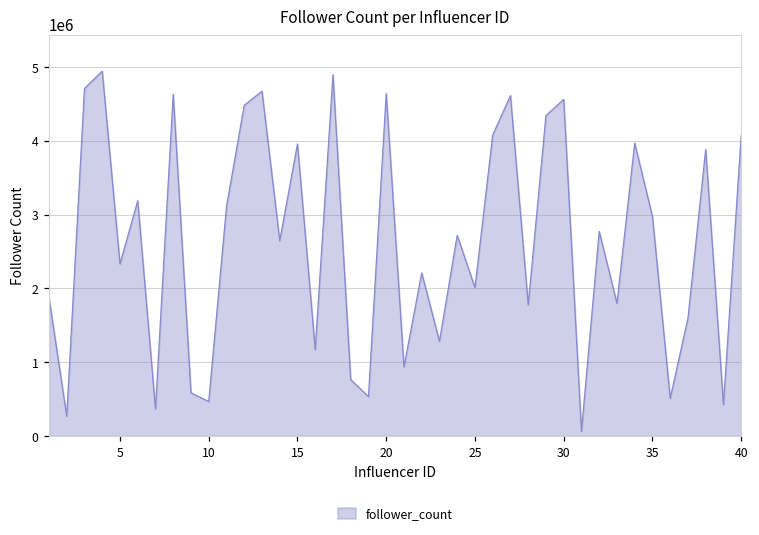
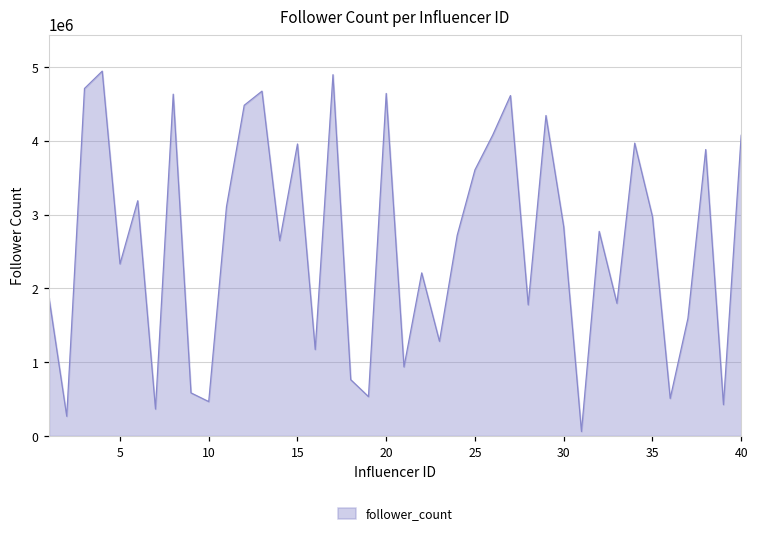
25: 2000000 -> 3600000
30: 4600000 -> 2800000
